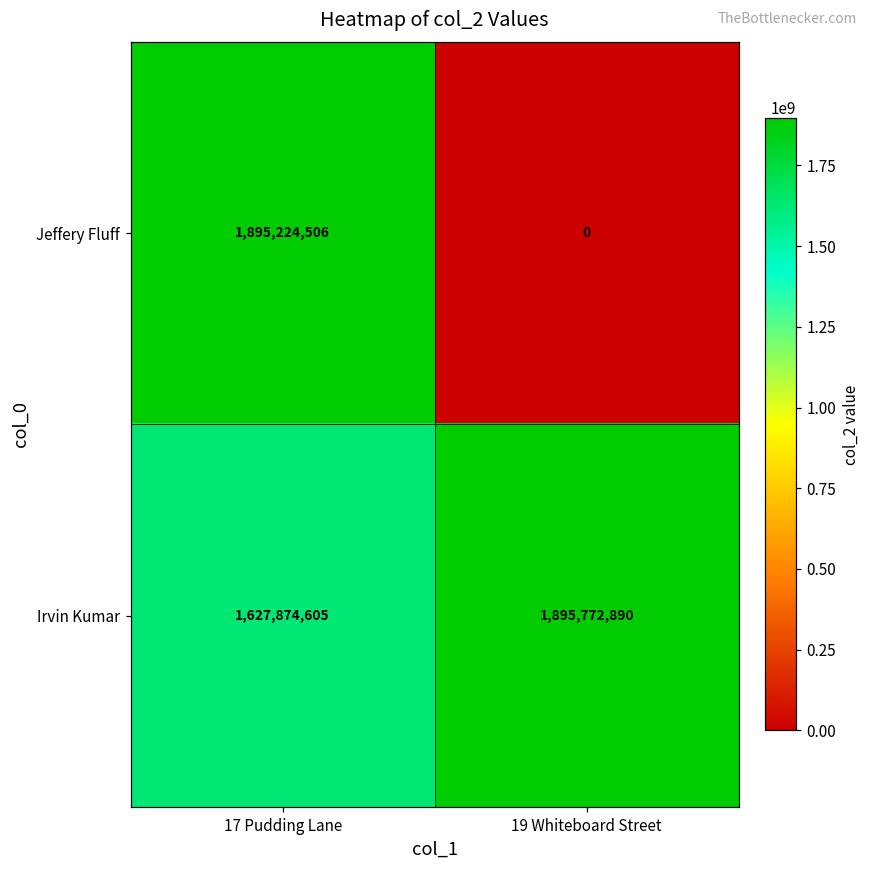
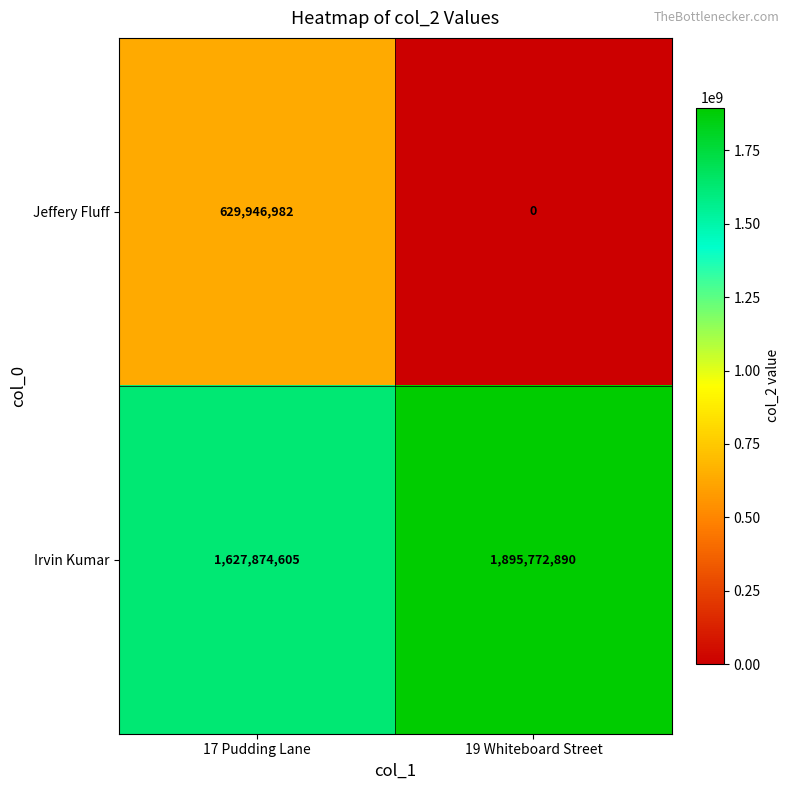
Jeffery Fluff, 17 Pudding Lane: 1,895,224,506 -> 629,946,982
